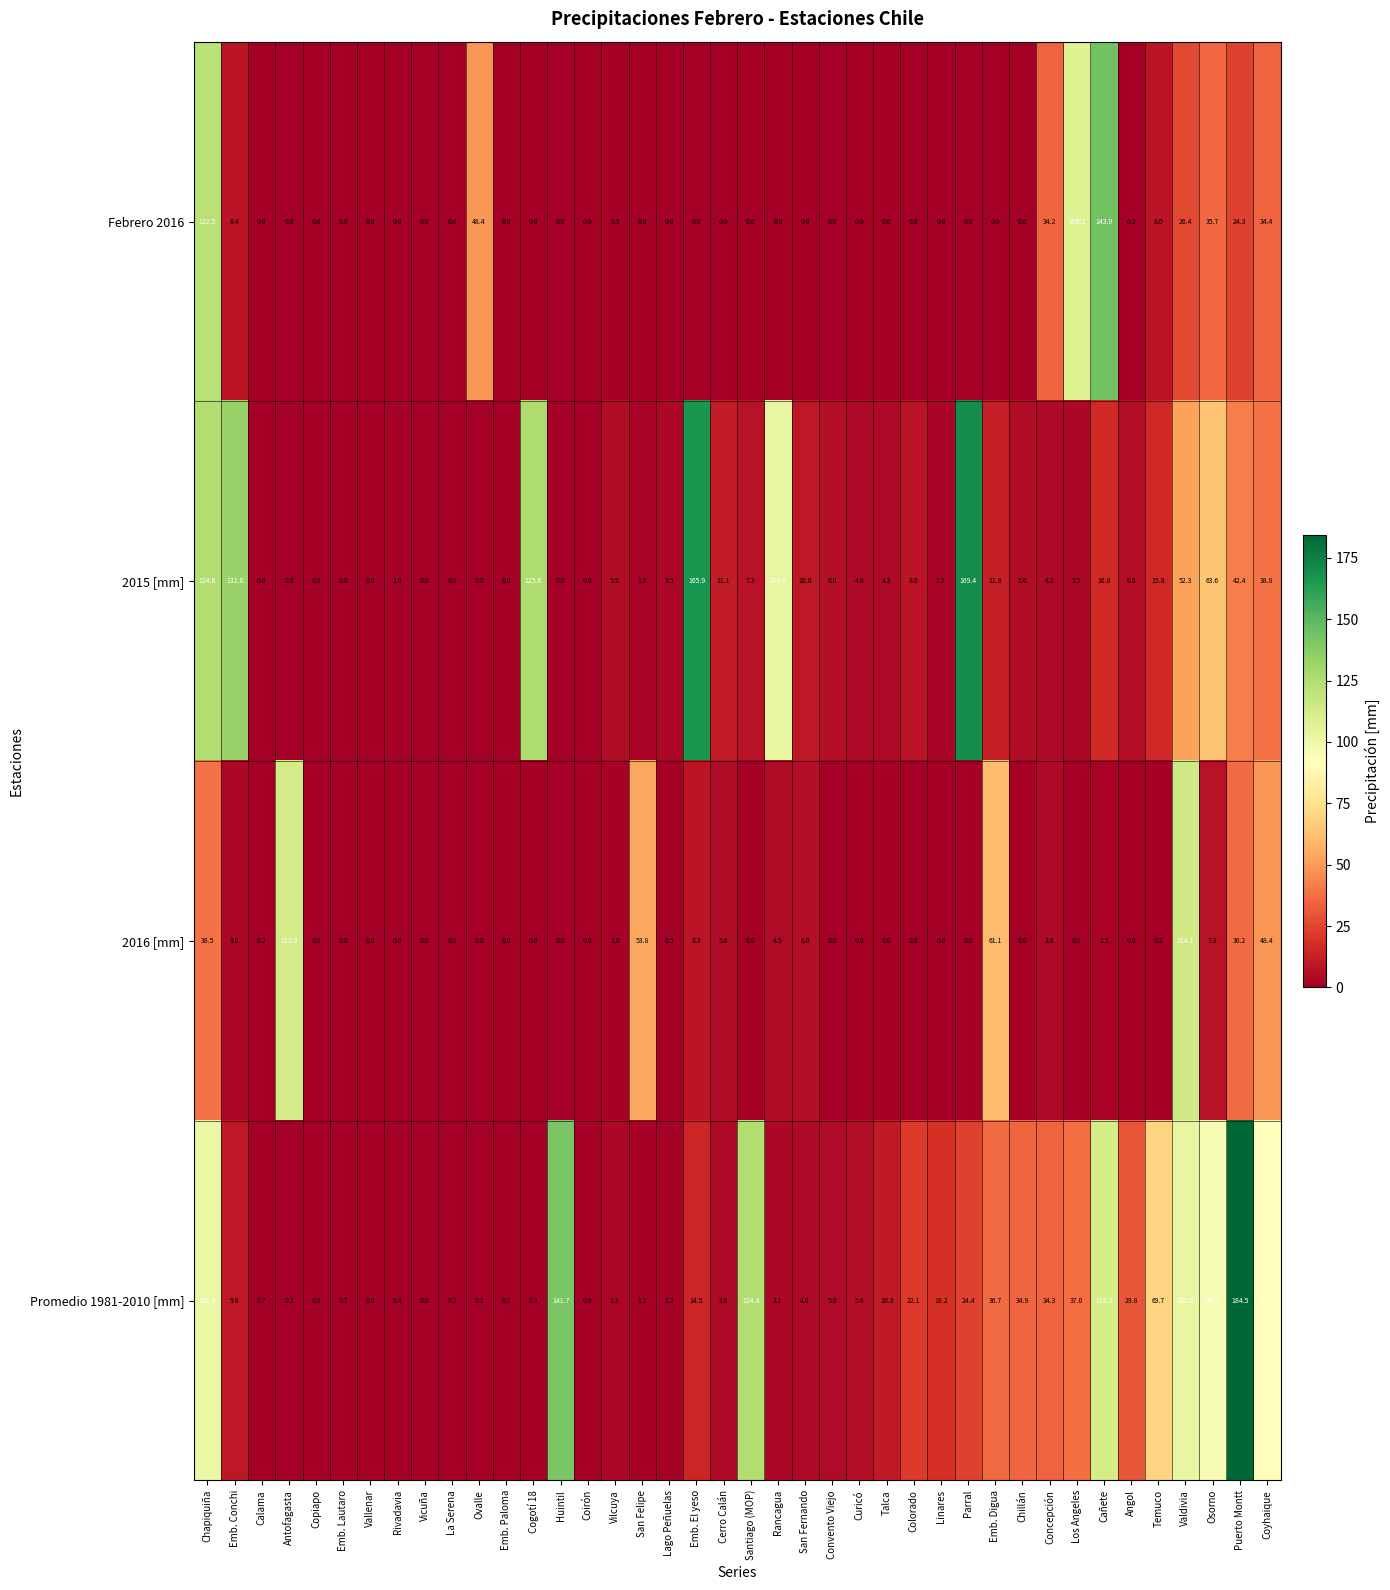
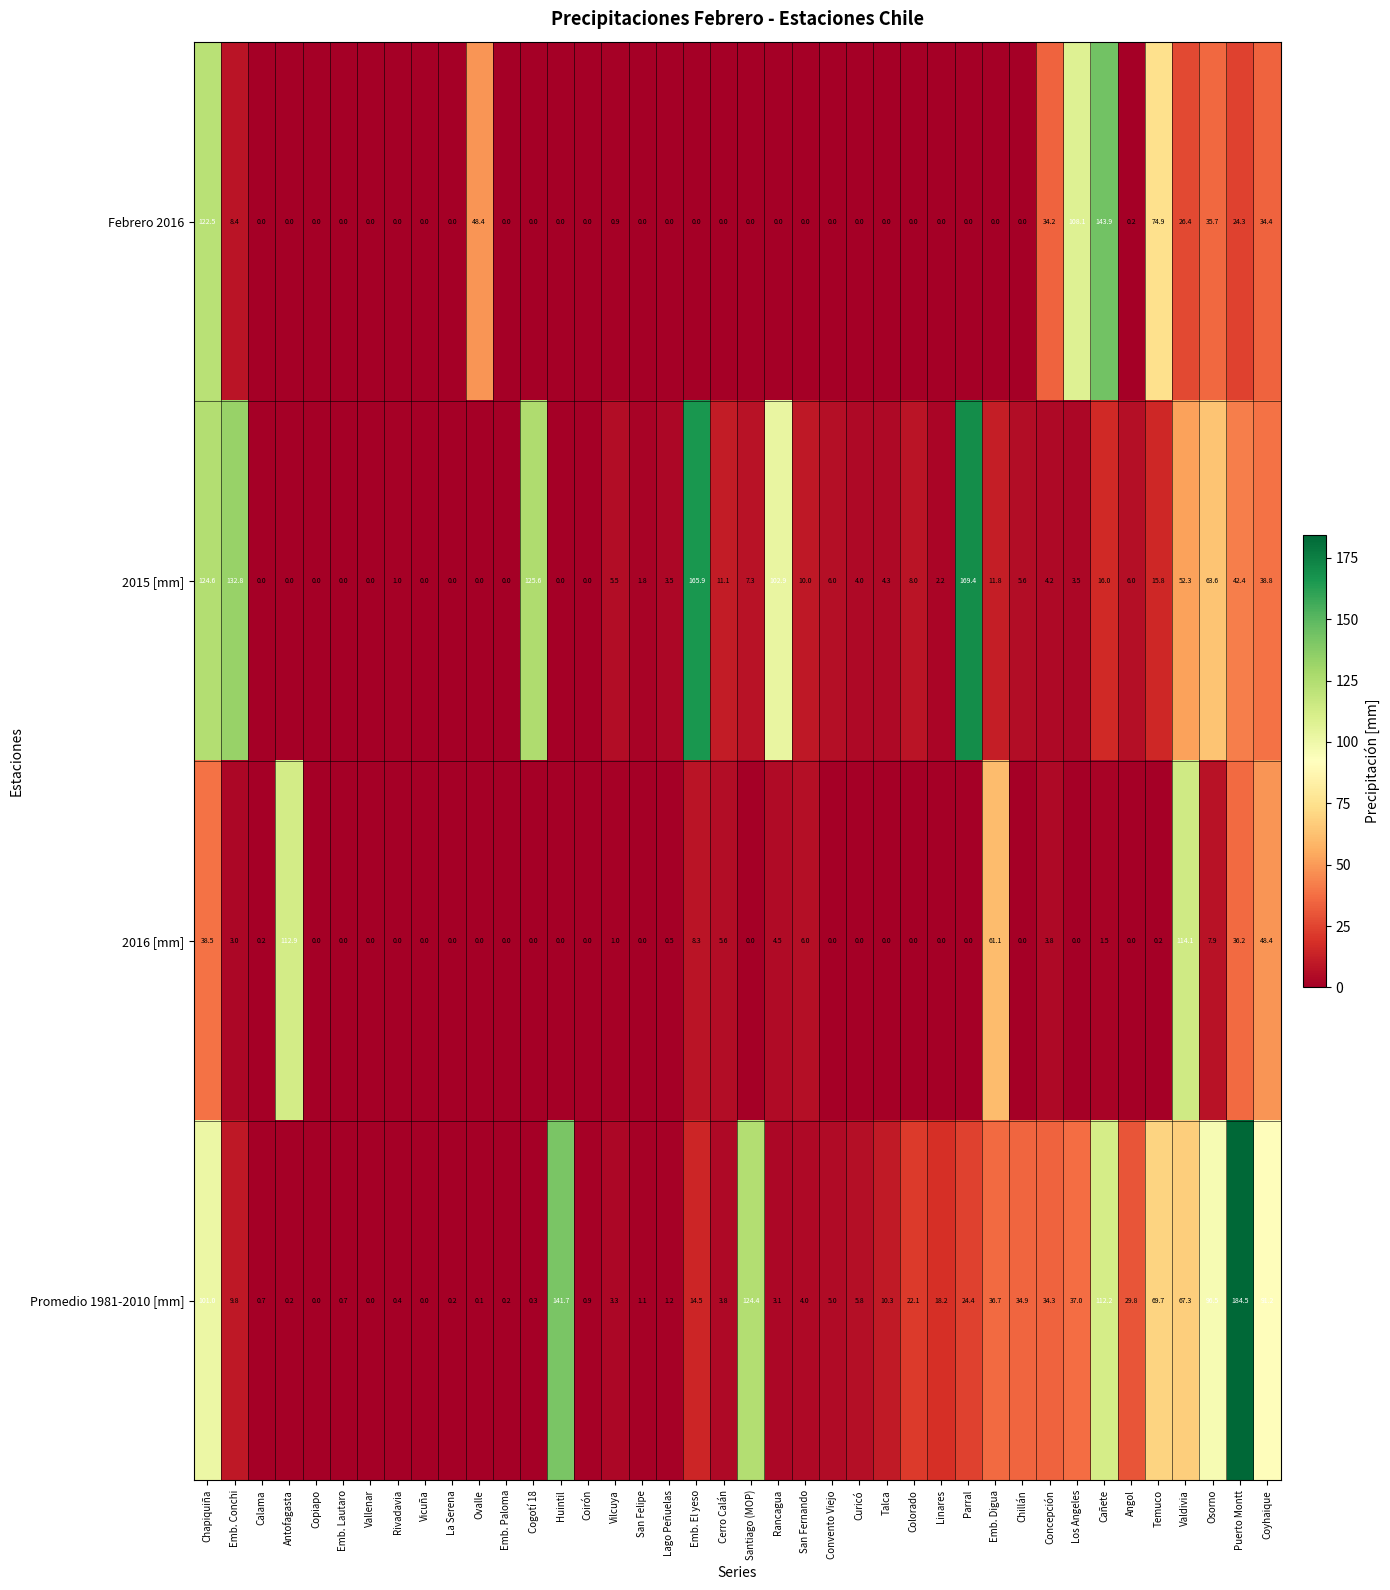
Febrero 2016, Temuco: 8.0 -> 74.9
2016 [mm], San Felipe: 53.8 -> 0.0
Promedio 1981-2010 [mm], Valdivia: 102.8 -> 67.3
